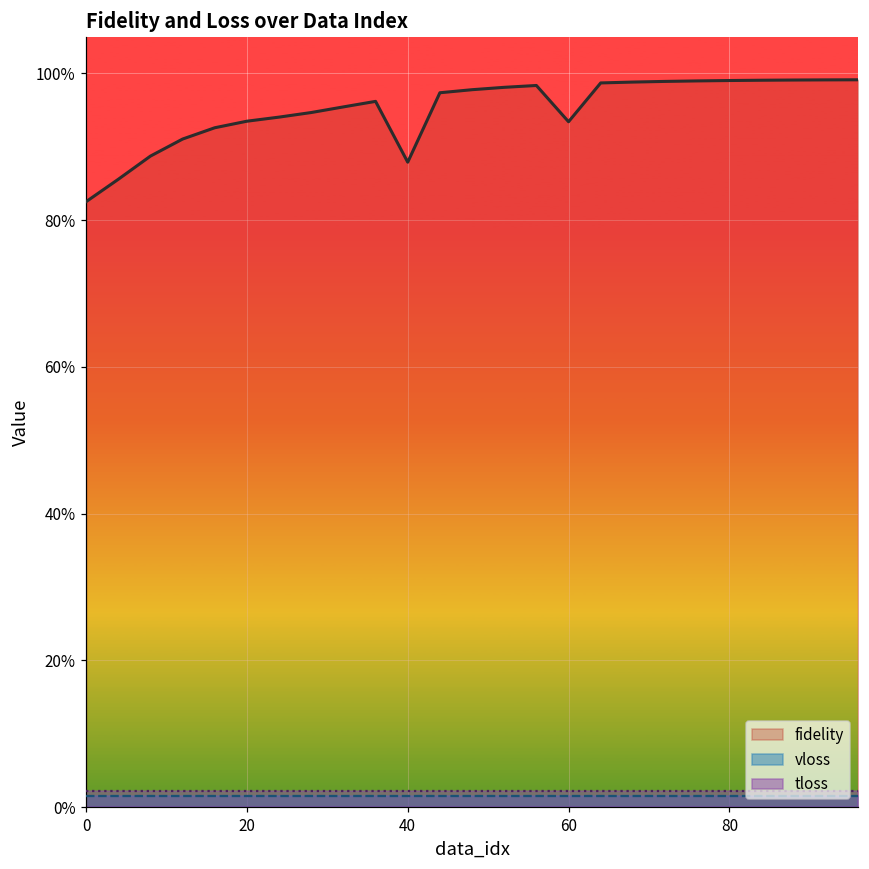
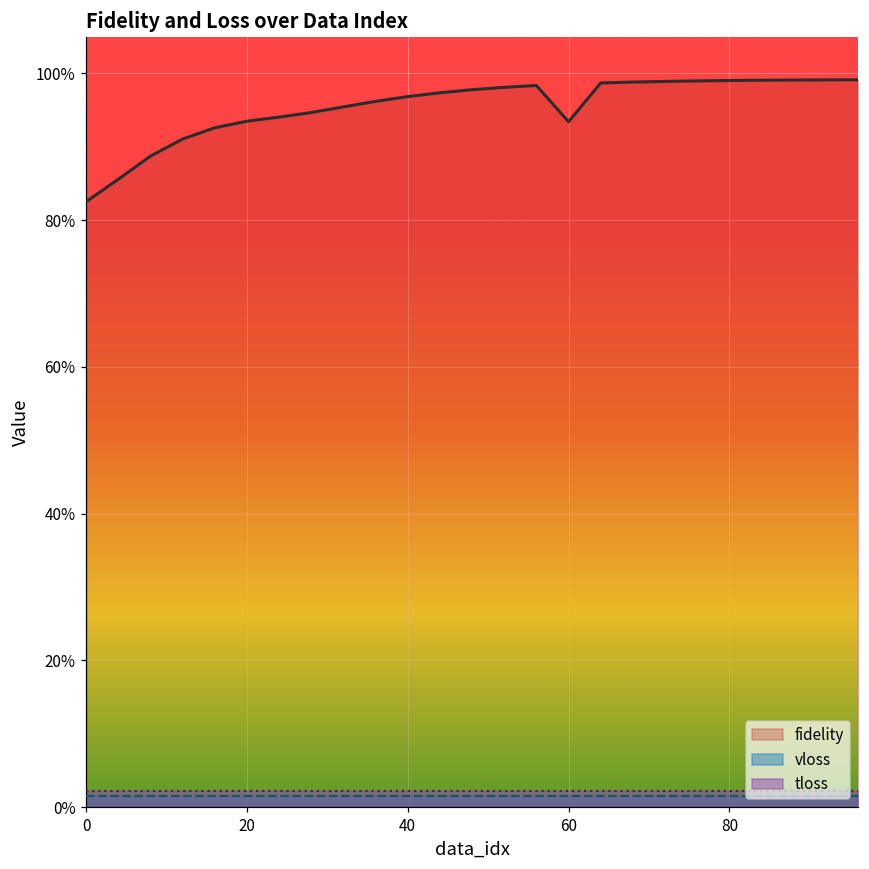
fidelity, 40: 88% -> 97%
